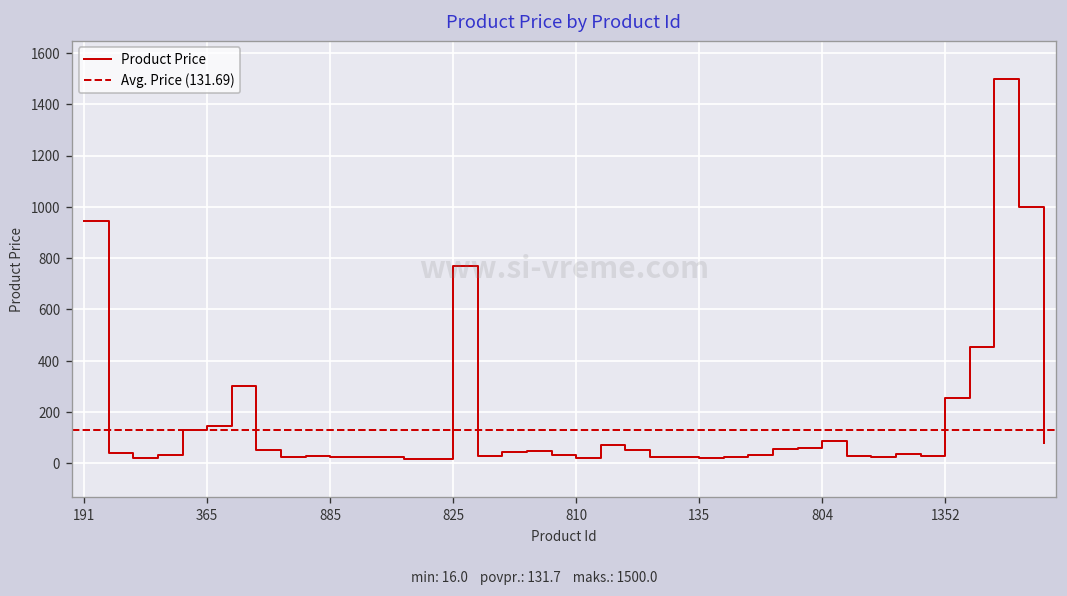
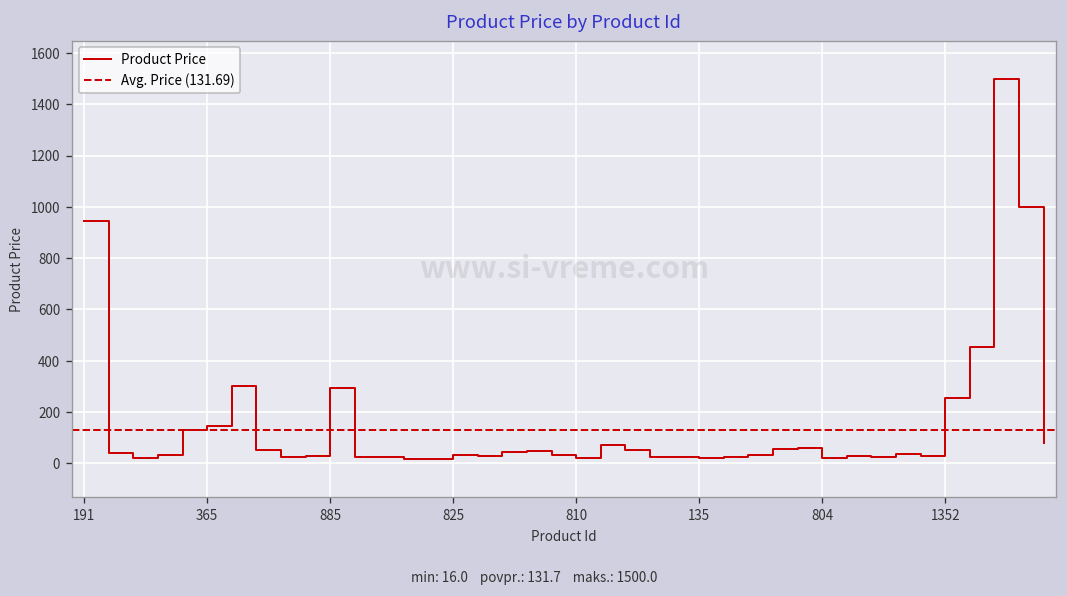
885: 20 -> 290
825: 770 -> 30
804: 90 -> 20
